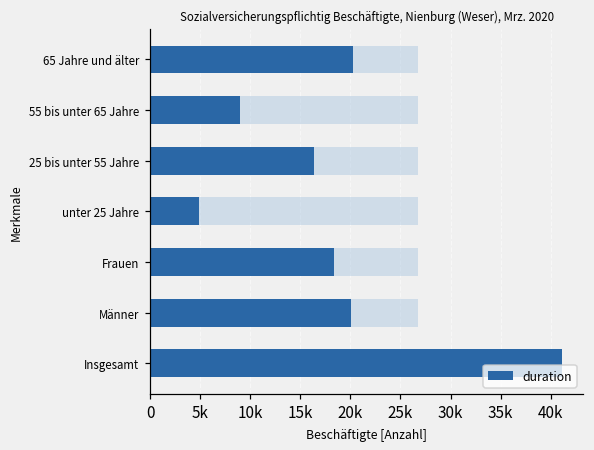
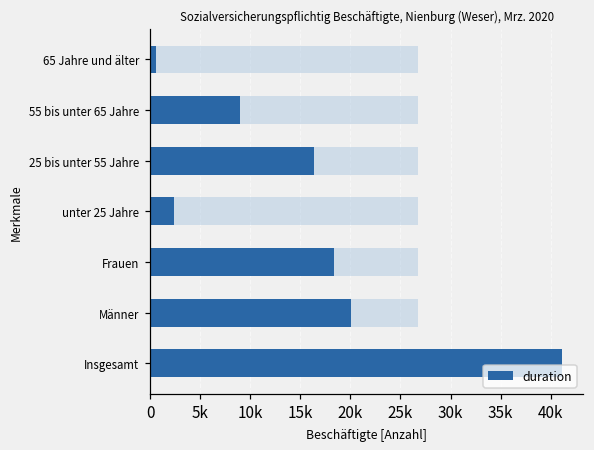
duration, 65 Jahre und älter: 20000 -> 1000
duration, unter 25 Jahre: 5000 -> 2000
